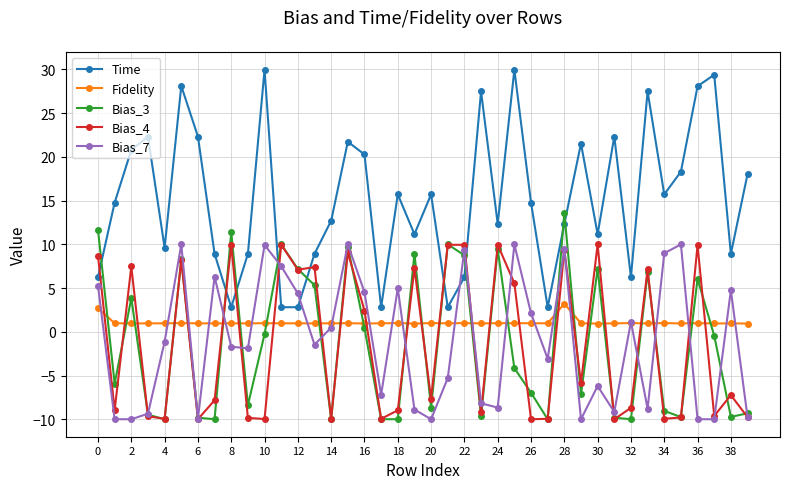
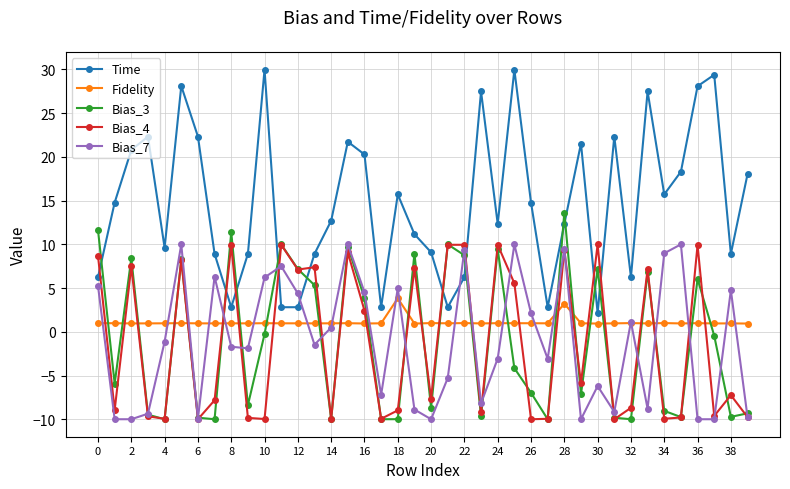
Fidelity, 0: 3 -> 1
Bias_3, 2: 4 -> 8
Bias_7, 10: 10 -> 6
Bias_3, 16: 0 -> 4
Fidelity, 18: 1 -> 4
Time, 20: 16 -> 9
Bias_7, 24: -9 -> -3
Time, 30: 11 -> 2
